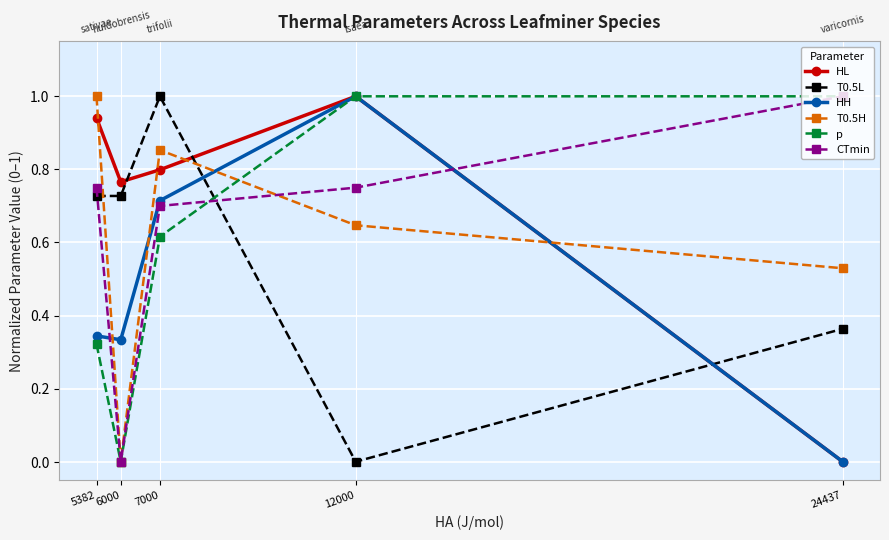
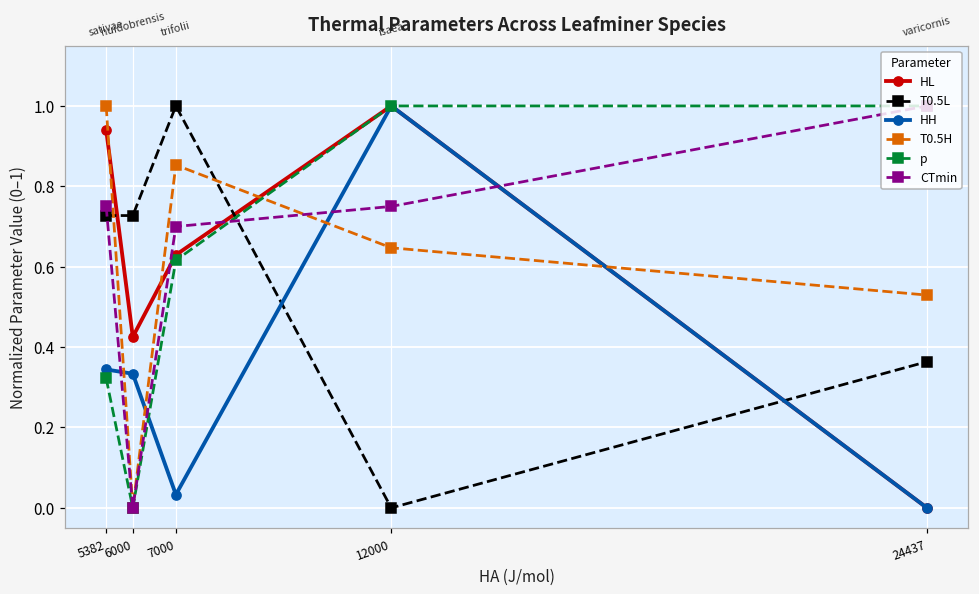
HL, 6000: 0.77 -> 0.43
HL, 7000: 0.80 -> 0.63
HH, 7000: 0.71 -> 0.03
